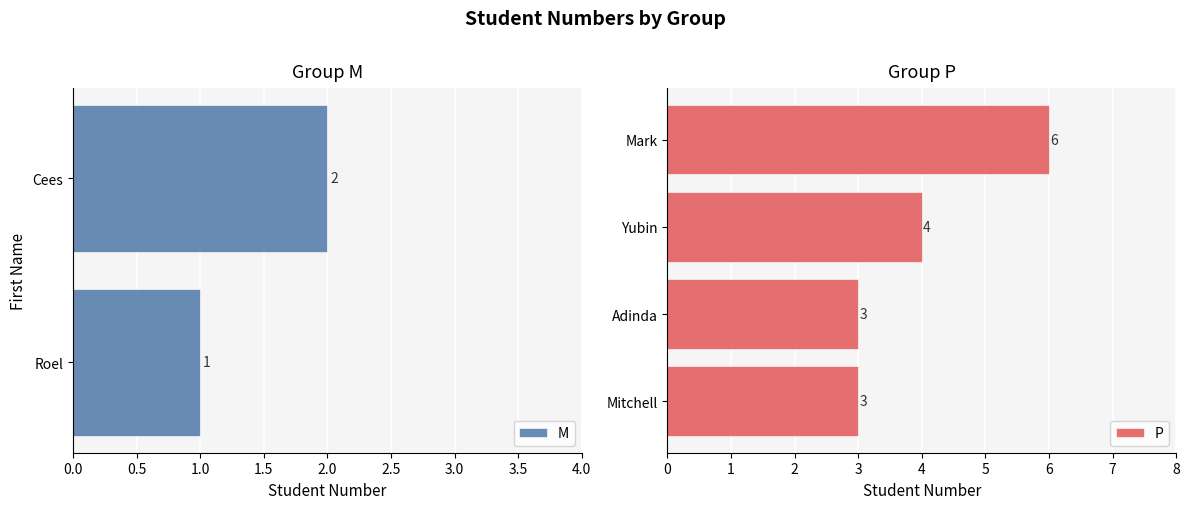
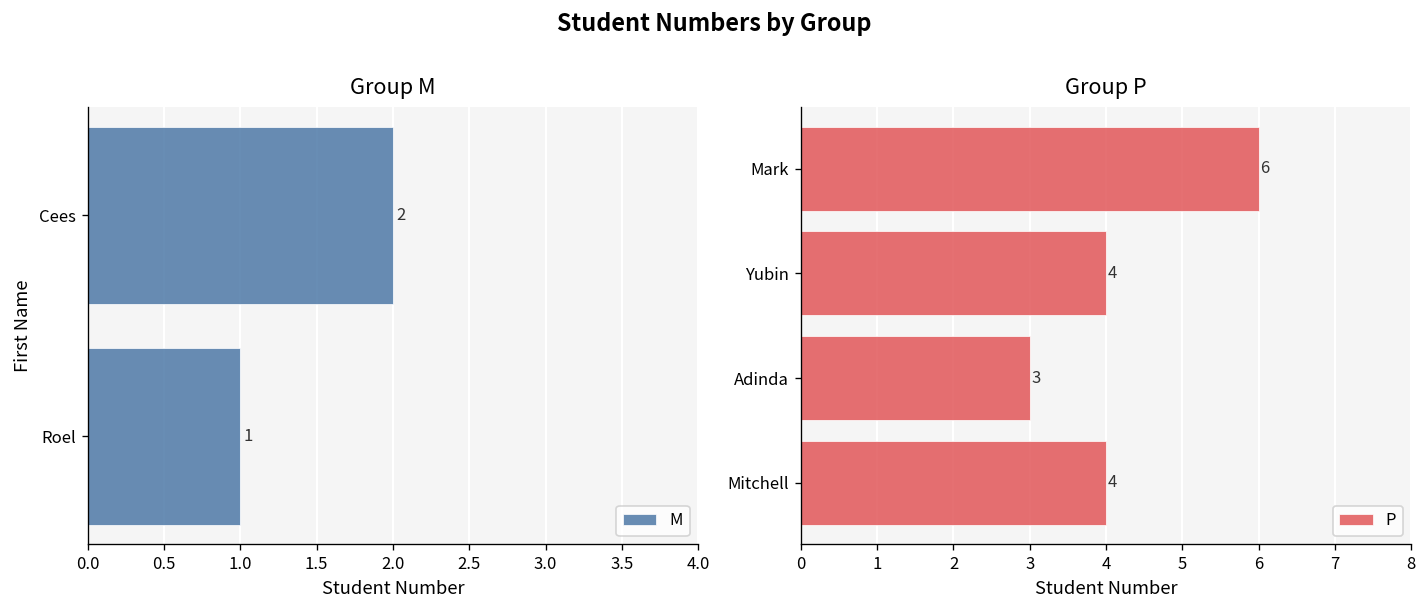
Group P, Mitchell: 3 -> 4
